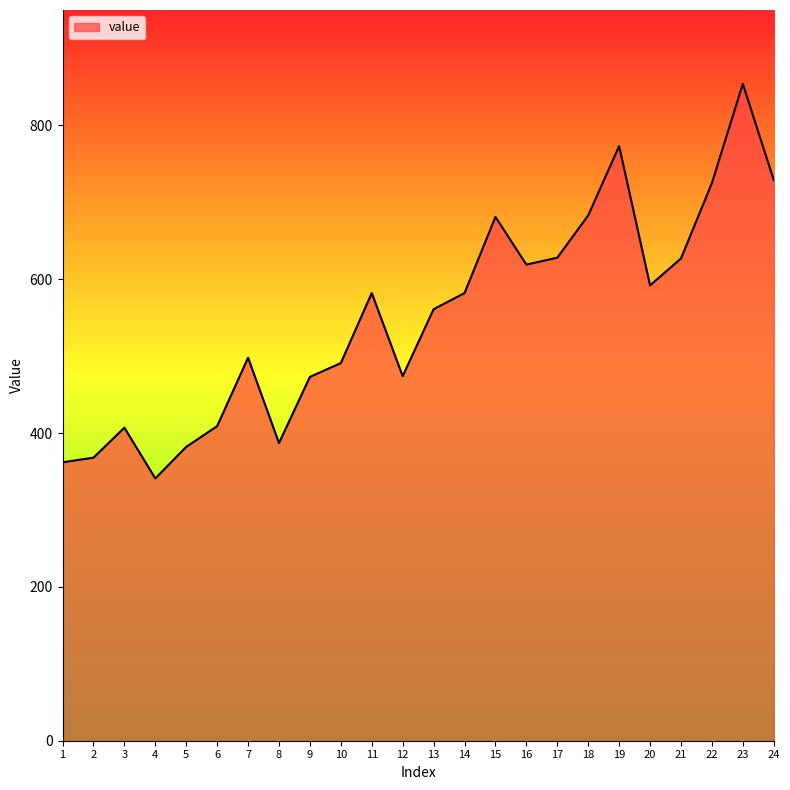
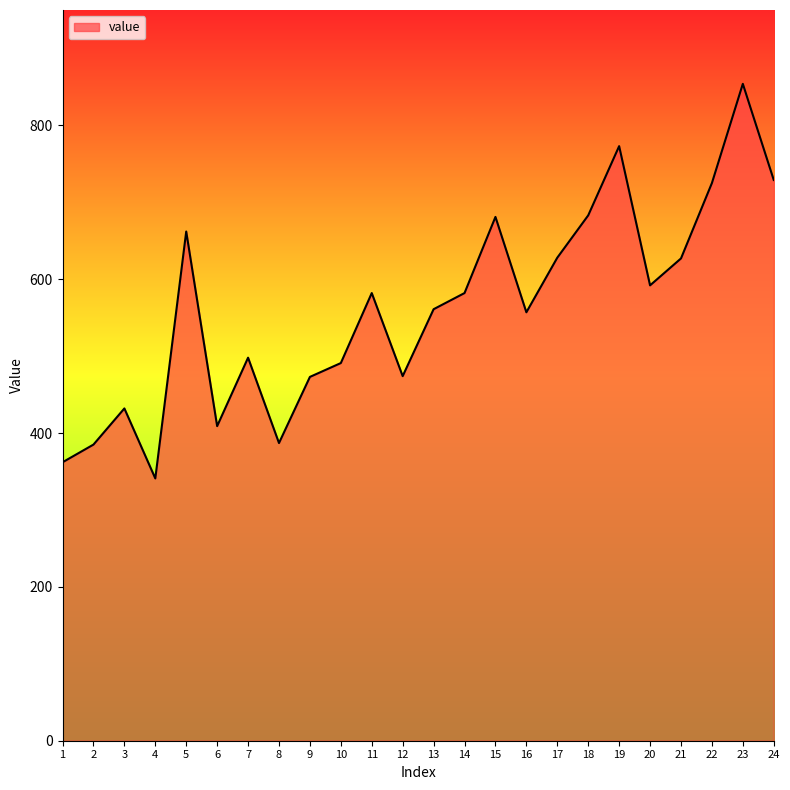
2: 370 -> 390
3: 410 -> 430
5: 380 -> 660
16: 620 -> 560
